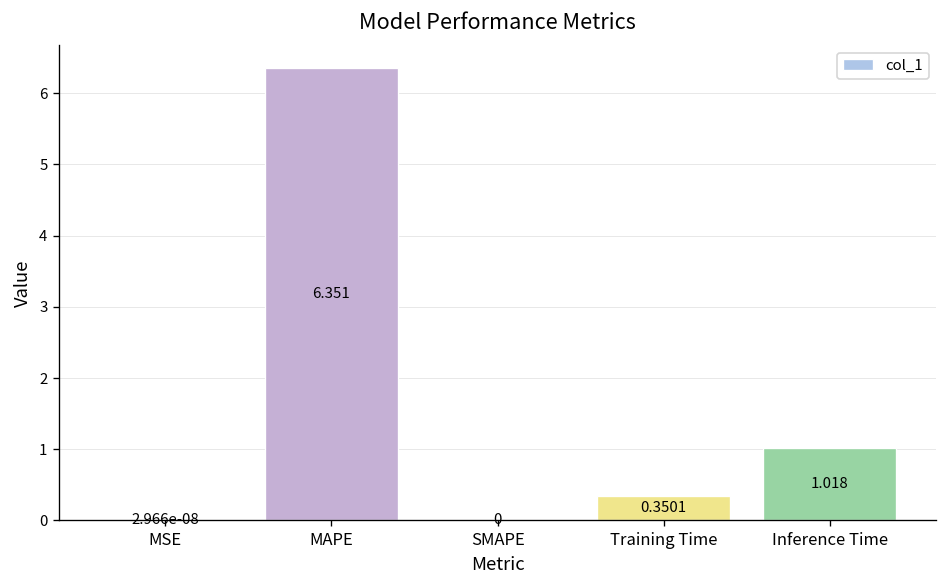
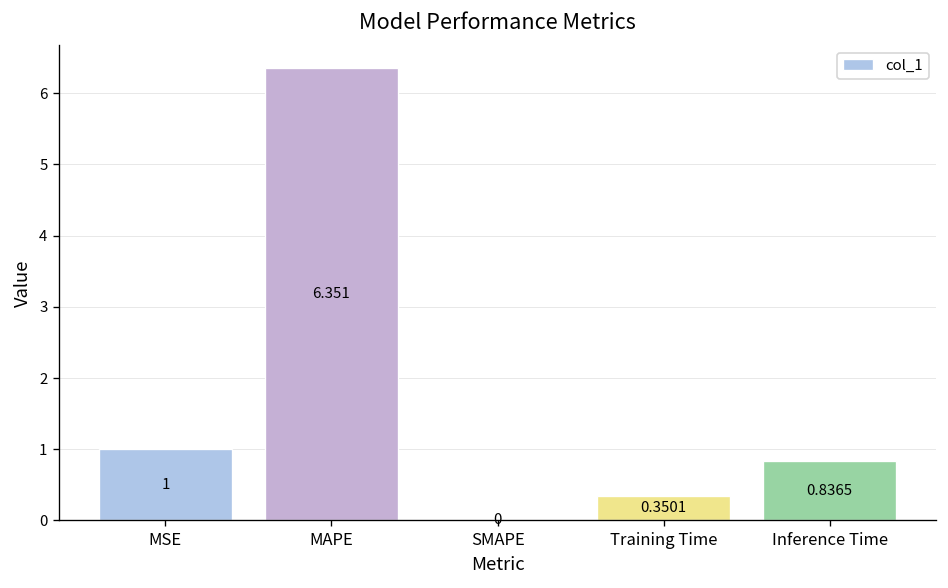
MSE: 2.966e-08 -> 1
Inference Time: 1.018 -> 0.8365
